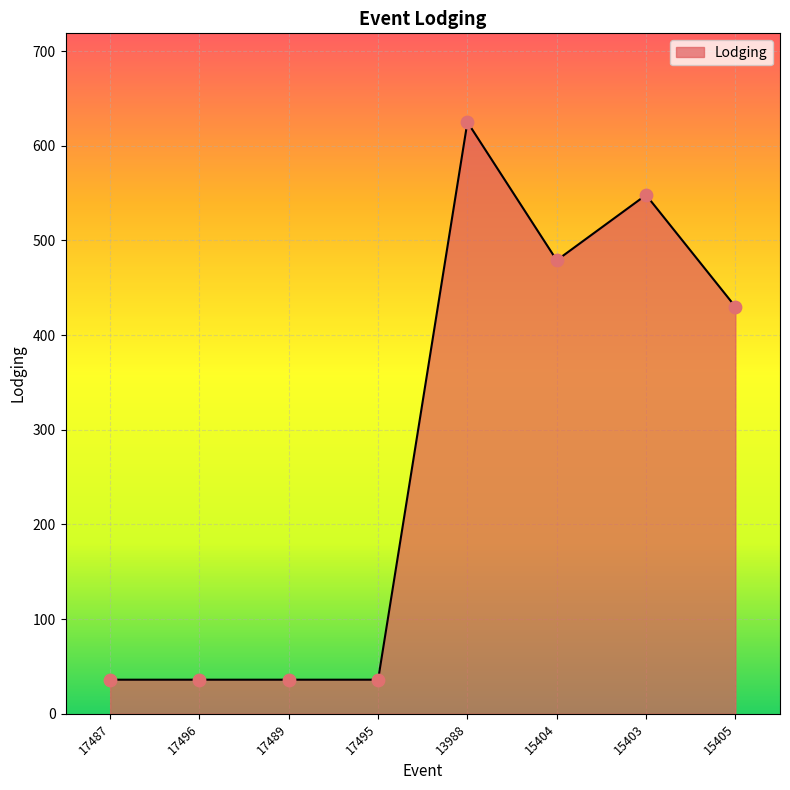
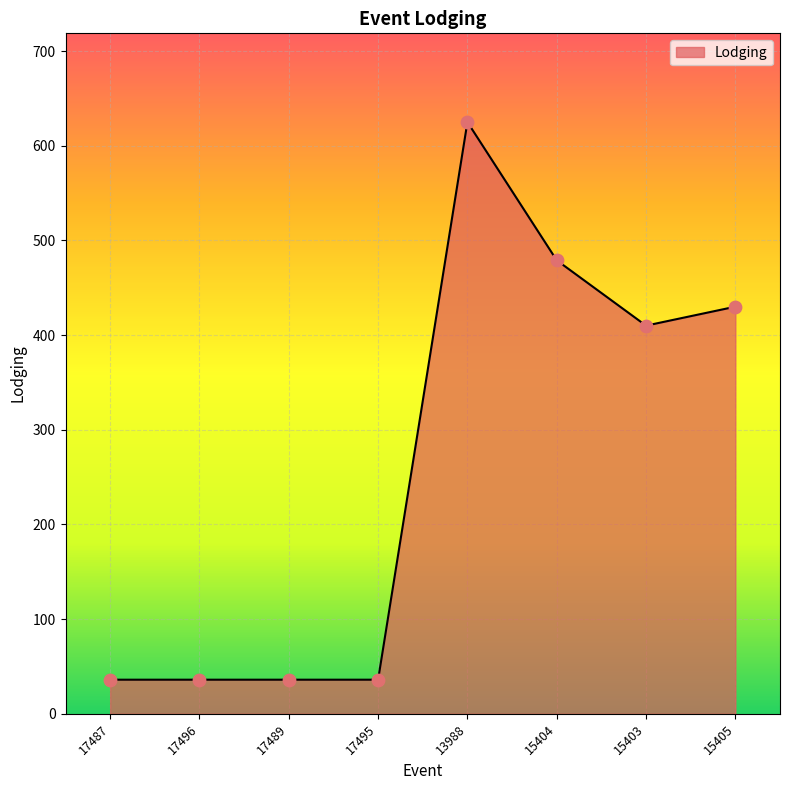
15403: 550 -> 410
